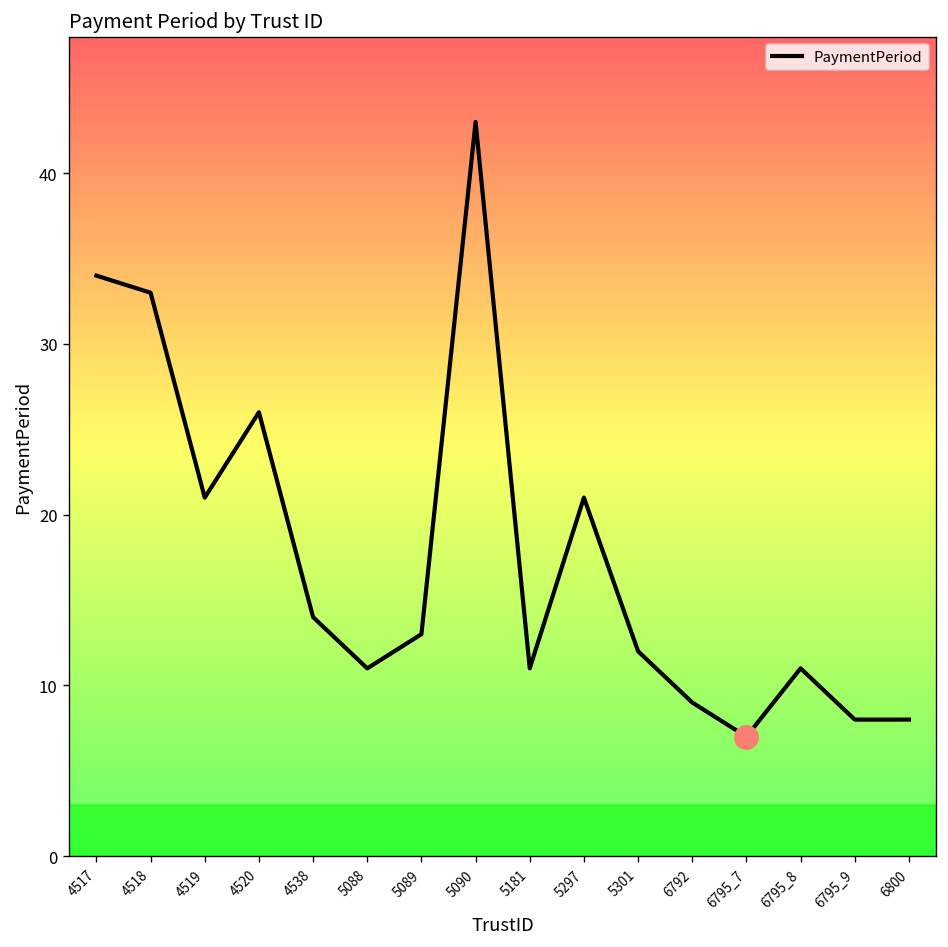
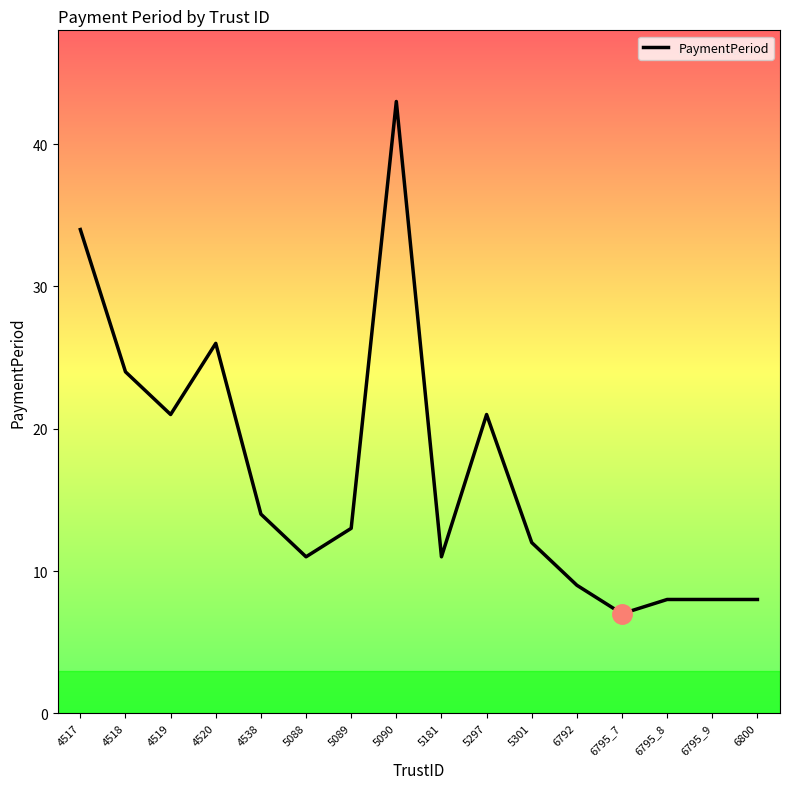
PaymentPeriod, 4518: 33 -> 24
PaymentPeriod, 6795_8: 11 -> 8
